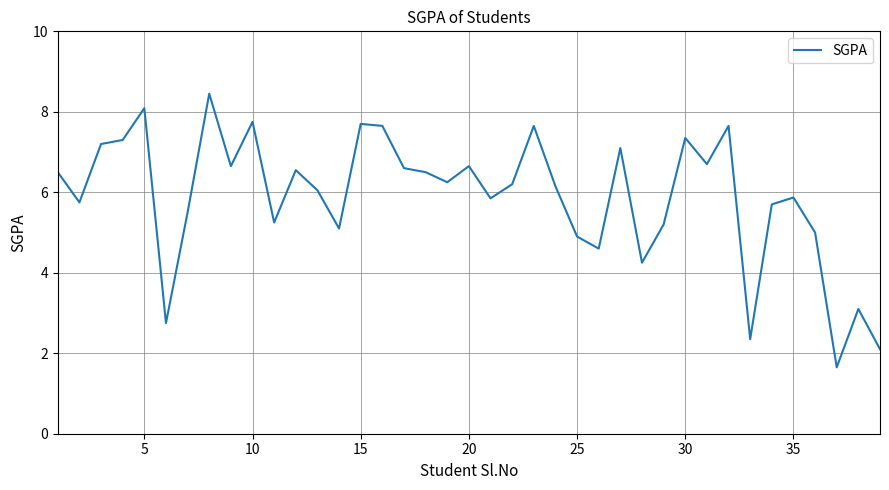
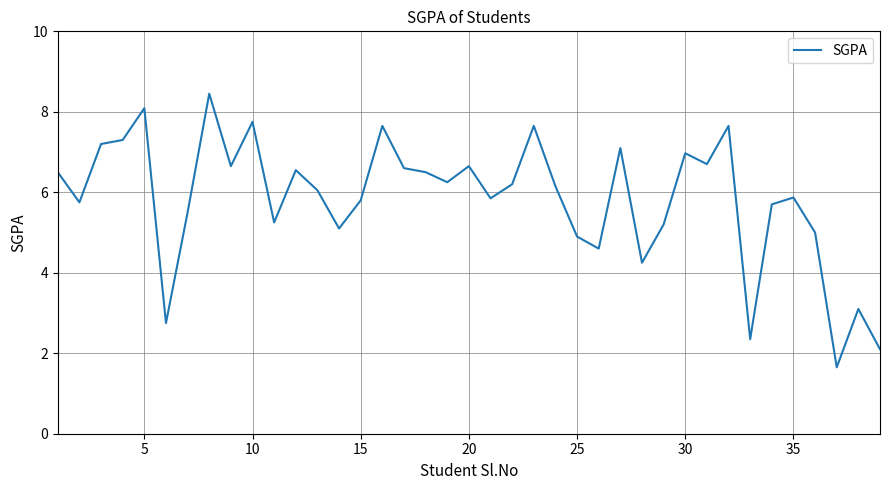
15: 7.7 -> 5.8
30: 7.4 -> 7.0
